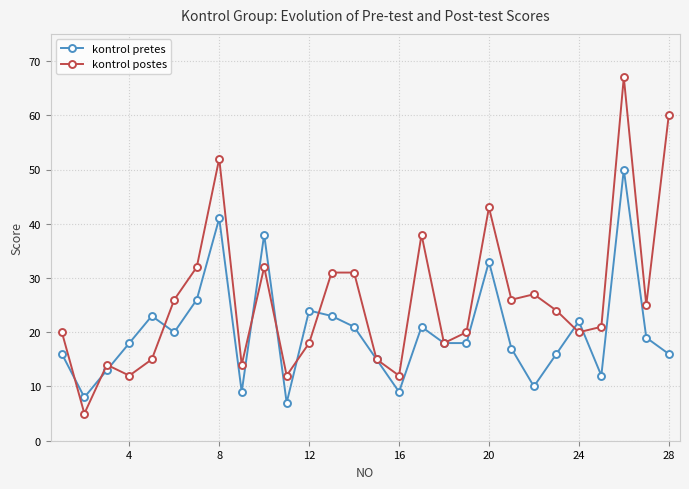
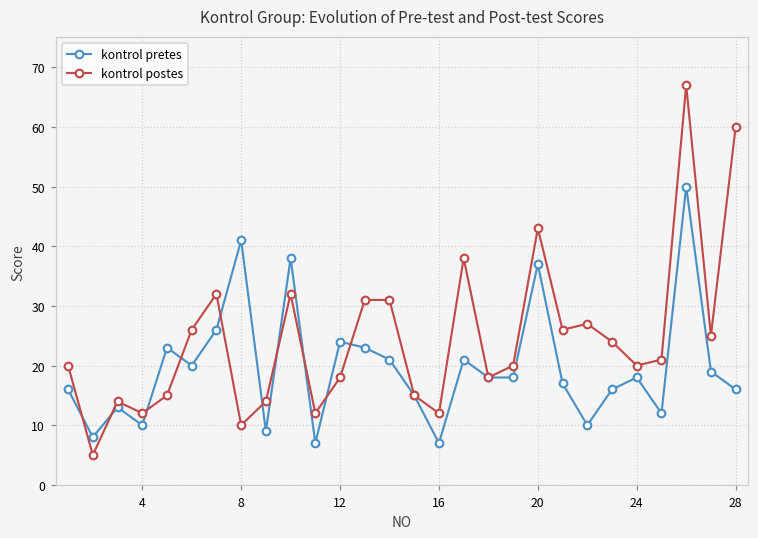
kontrol pretes, 4: 18 -> 10
kontrol postes, 8: 52 -> 10
kontrol pretes, 16: 9 -> 7
kontrol pretes, 20: 33 -> 37
kontrol pretes, 24: 22 -> 18
